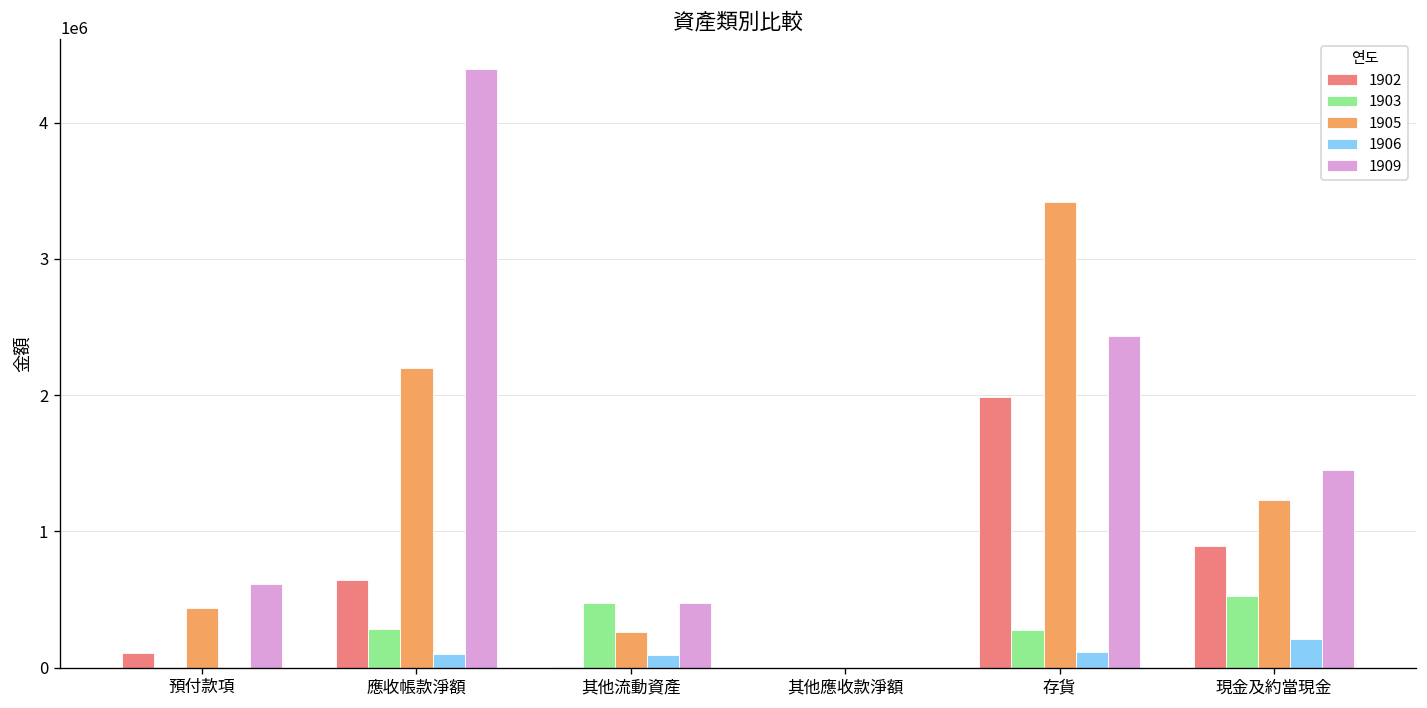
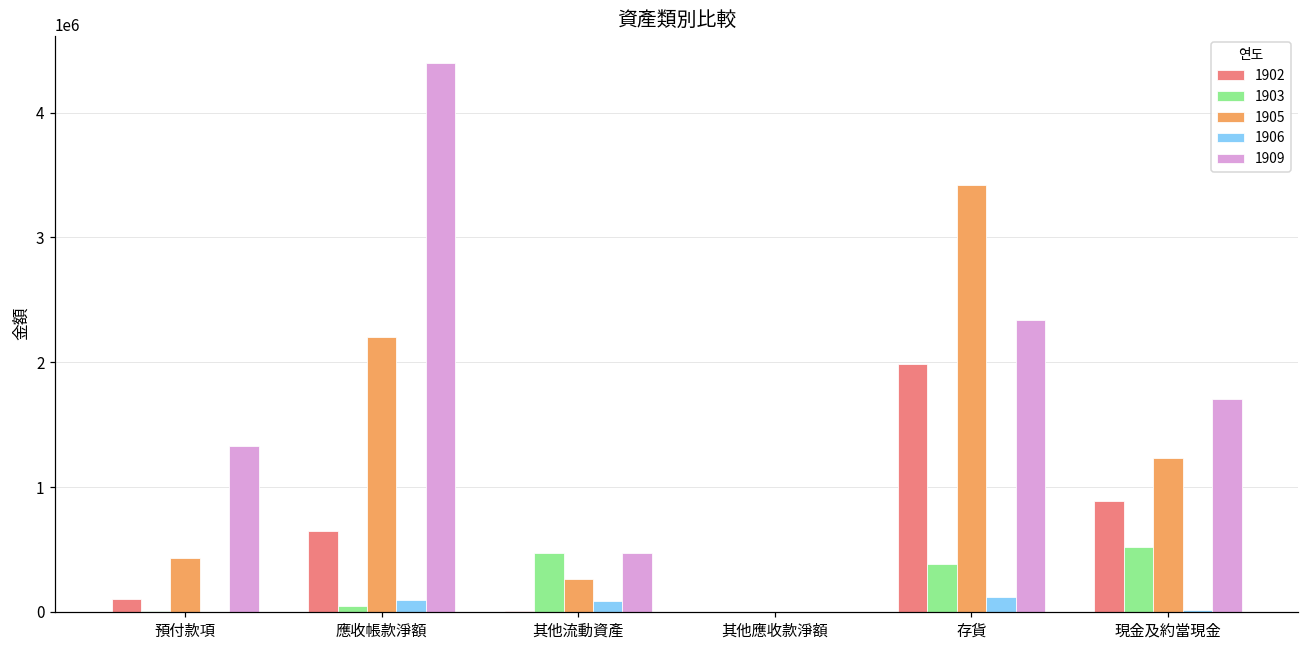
1909, 預付款項: 610000 -> 1330000
1903, 應收帳款淨額: 280000 -> 50000
1903, 存貨: 280000 -> 380000
1909, 存貨: 2430000 -> 2340000
1906, 現金及約當現金: 210000 -> 20000
1909, 現金及約當現金: 1450000 -> 1710000
